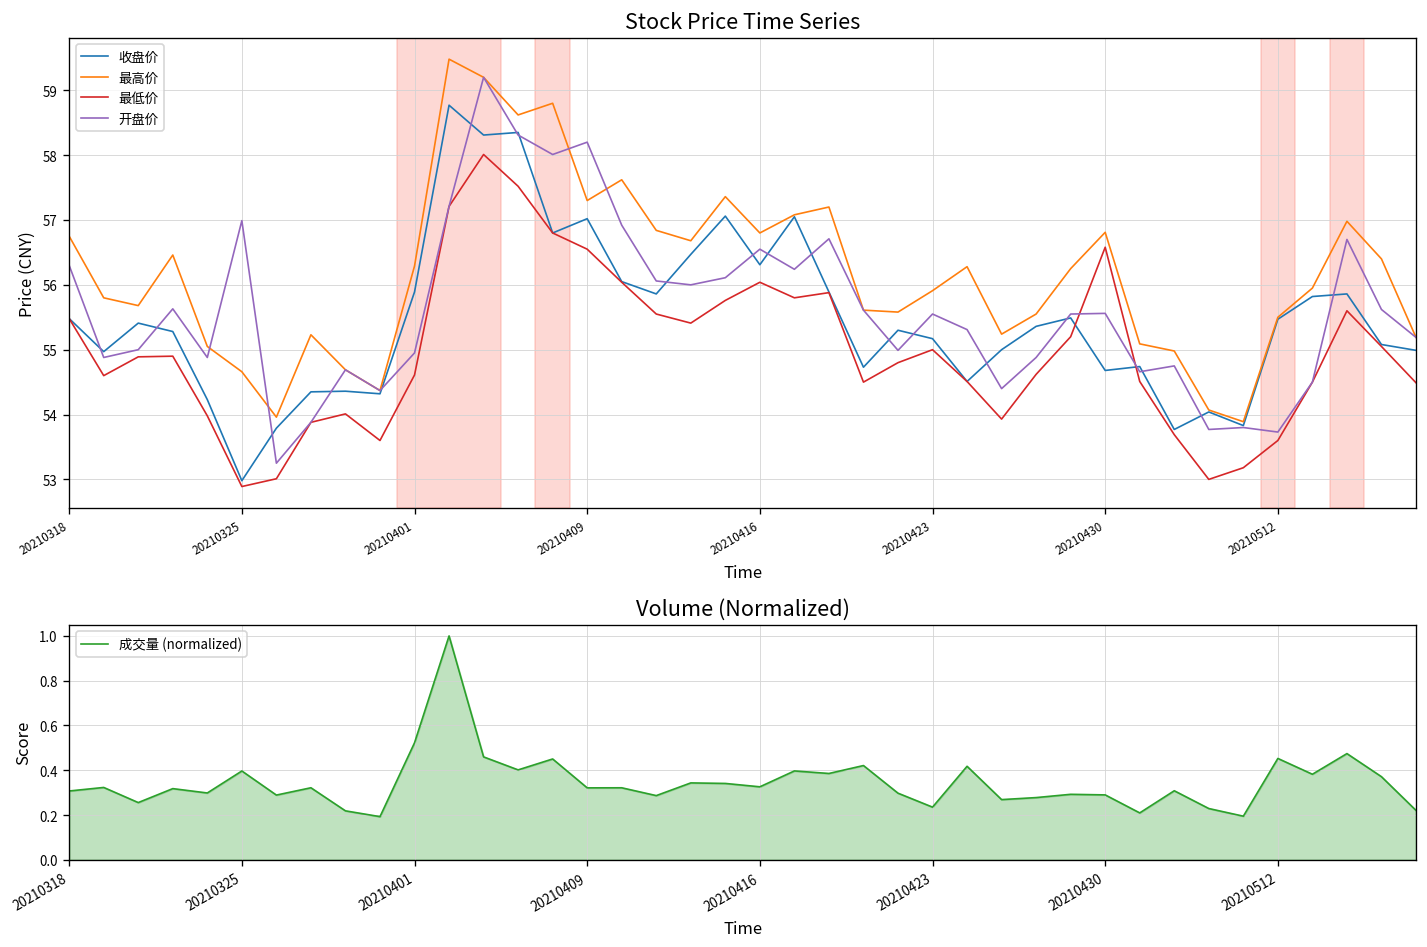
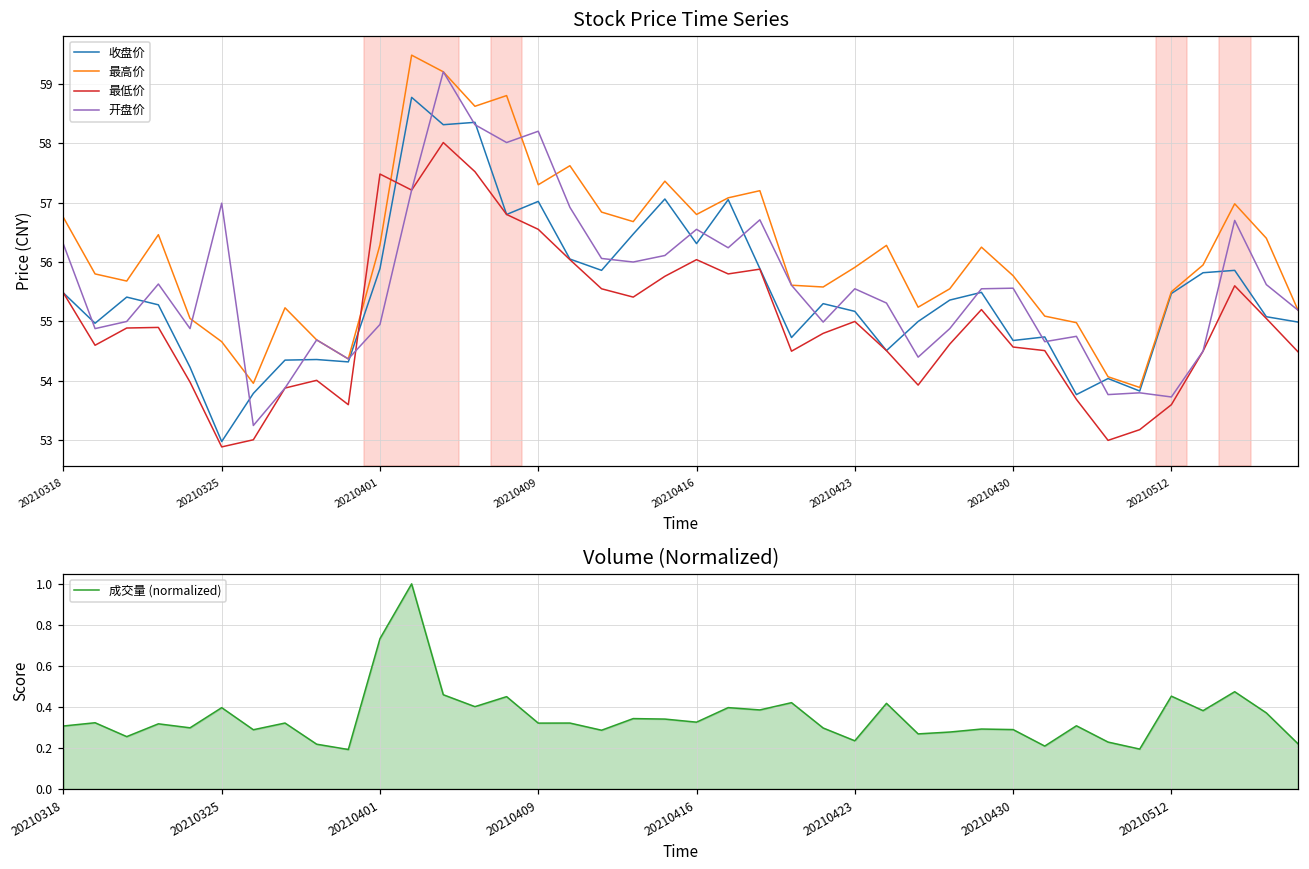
Stock Price Time Series, 最低价, 20210401: 54.6 -> 57.5
Stock Price Time Series, 最高价, 20210430: 56.8 -> 55.8
Stock Price Time Series, 最低价, 20210430: 56.6 -> 54.6
Volume (Normalized), 20210401: 0.52 -> 0.73
